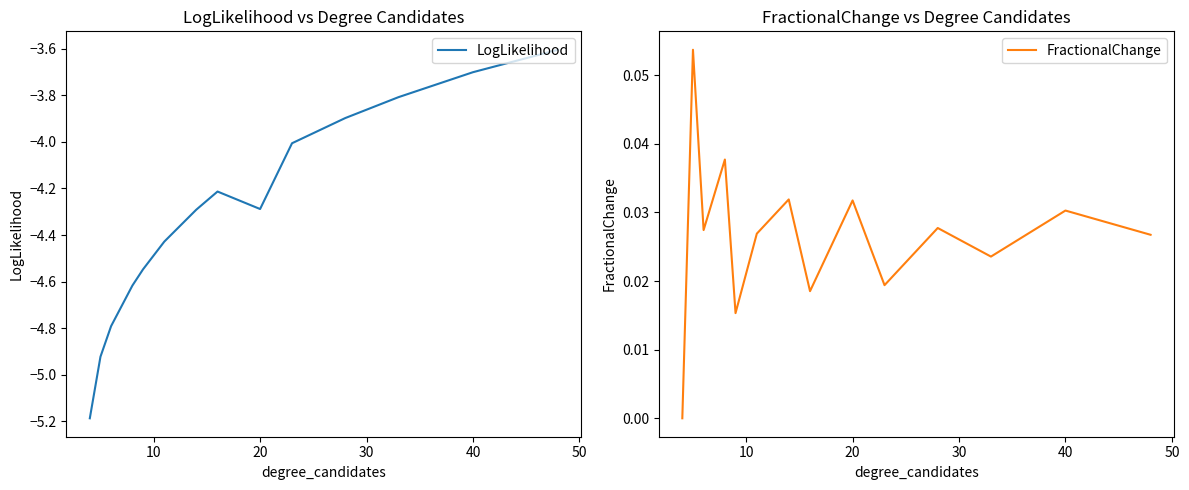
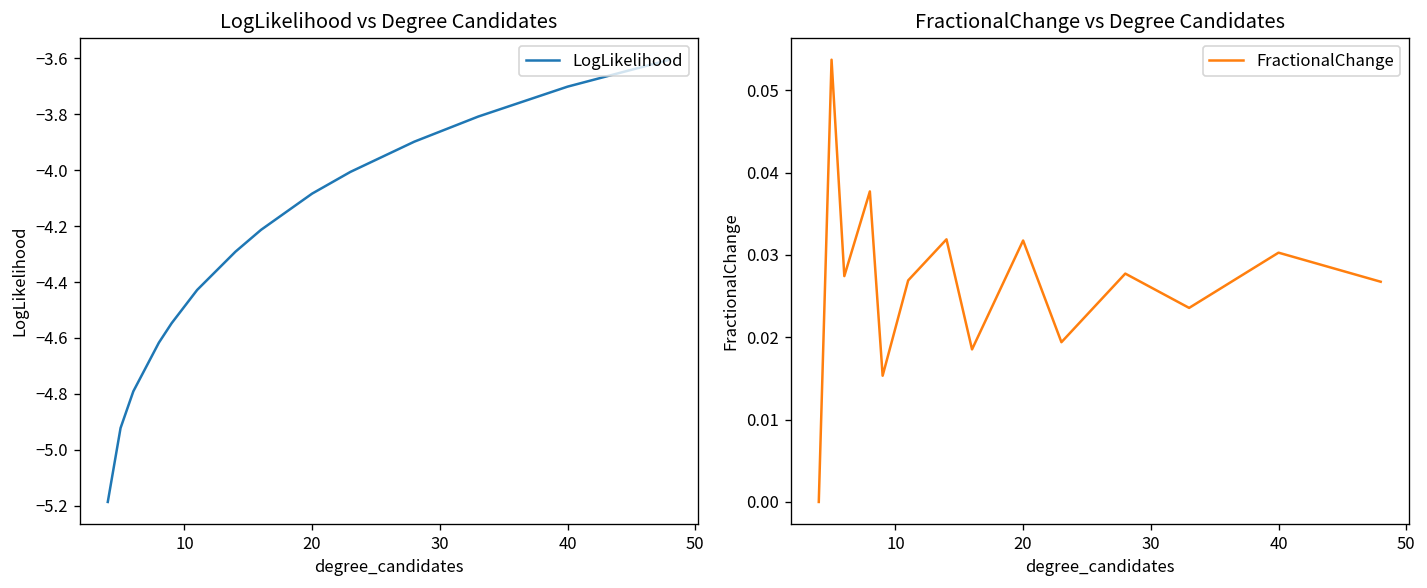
LogLikelihood vs Degree Candidates, 20: -4.29 -> -4.08
